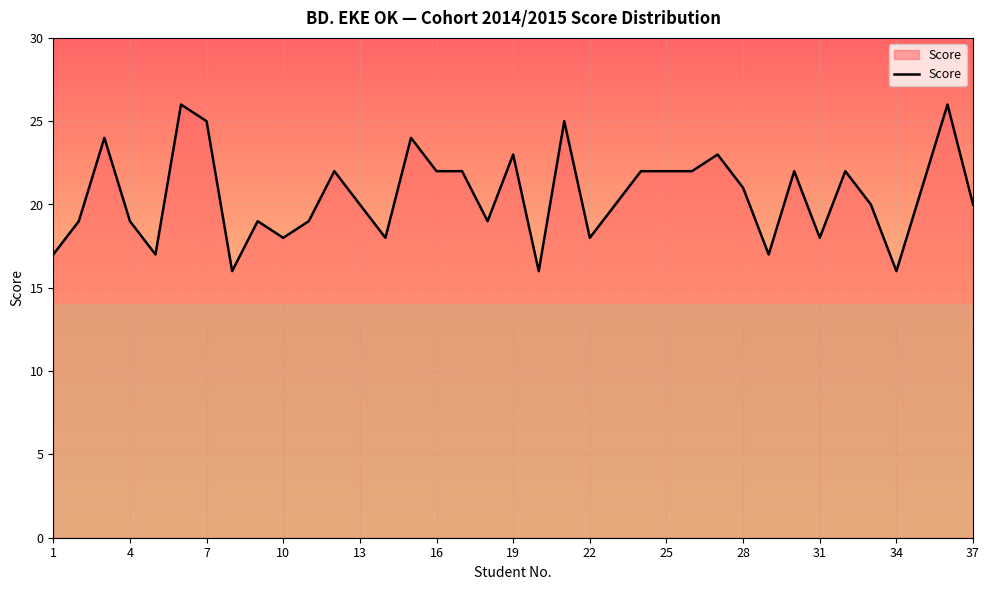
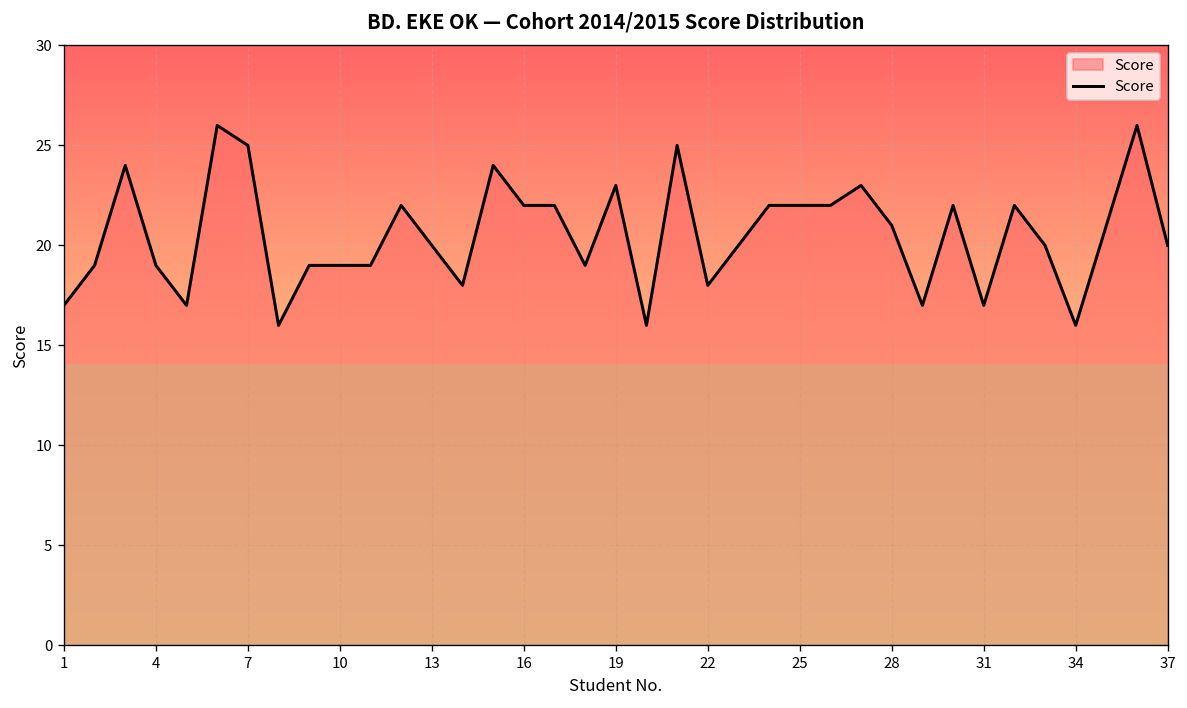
10: 18 -> 19
31: 18 -> 17
